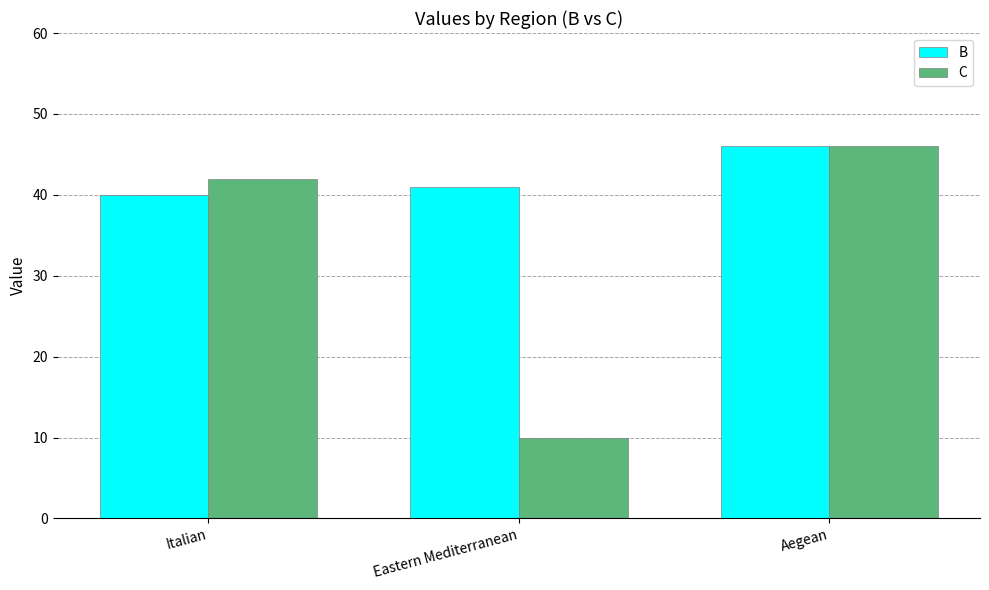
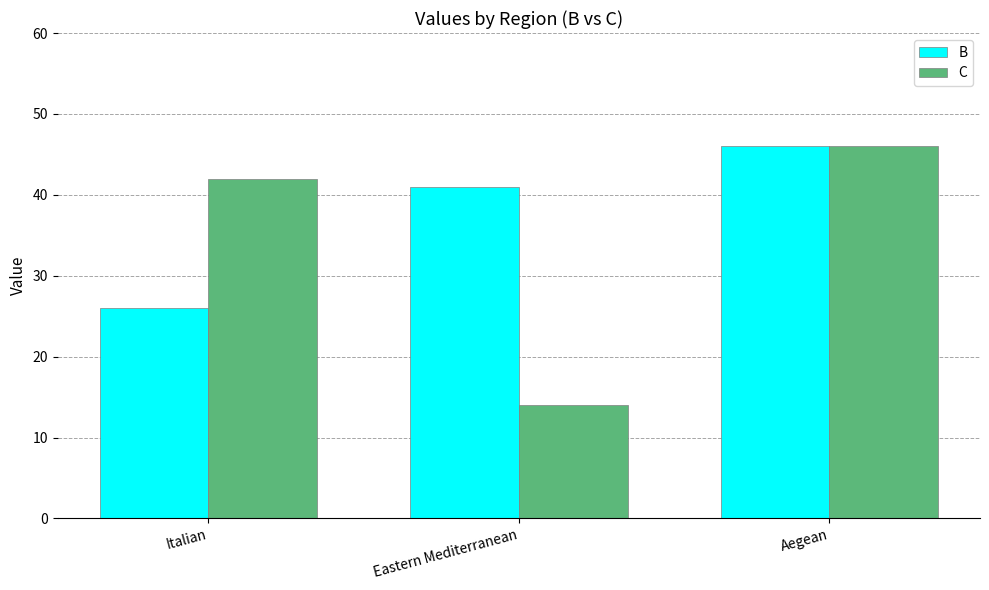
B, Italian: 40 -> 26
C, Eastern Mediterranean: 10 -> 14
